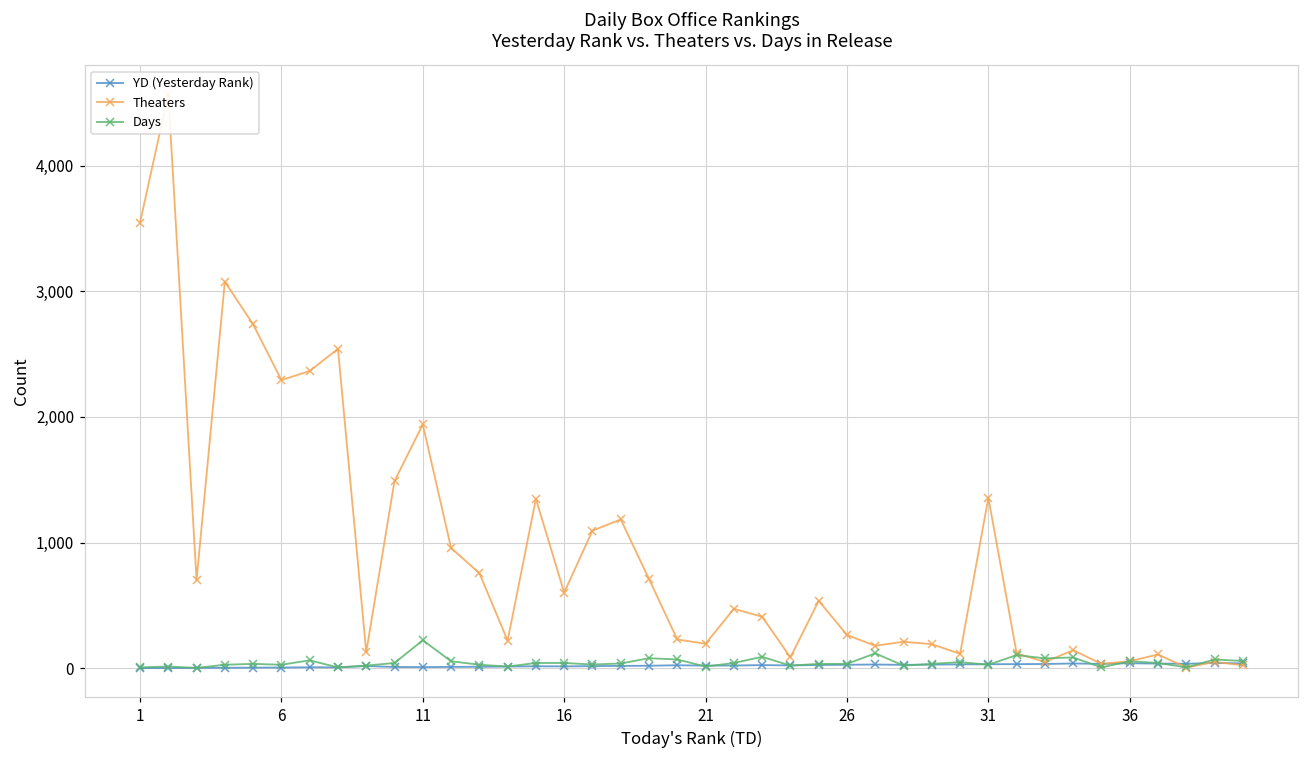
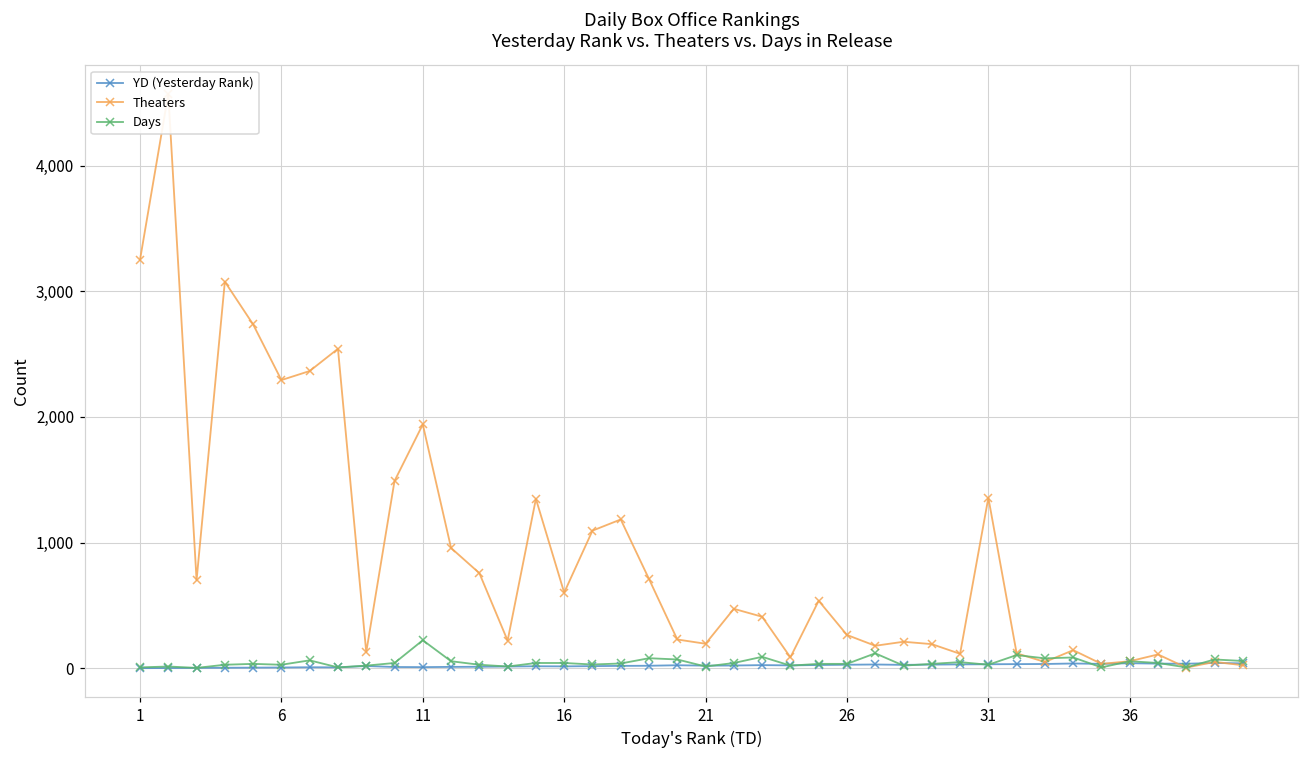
Theaters, 1: 3,550 -> 3,250
